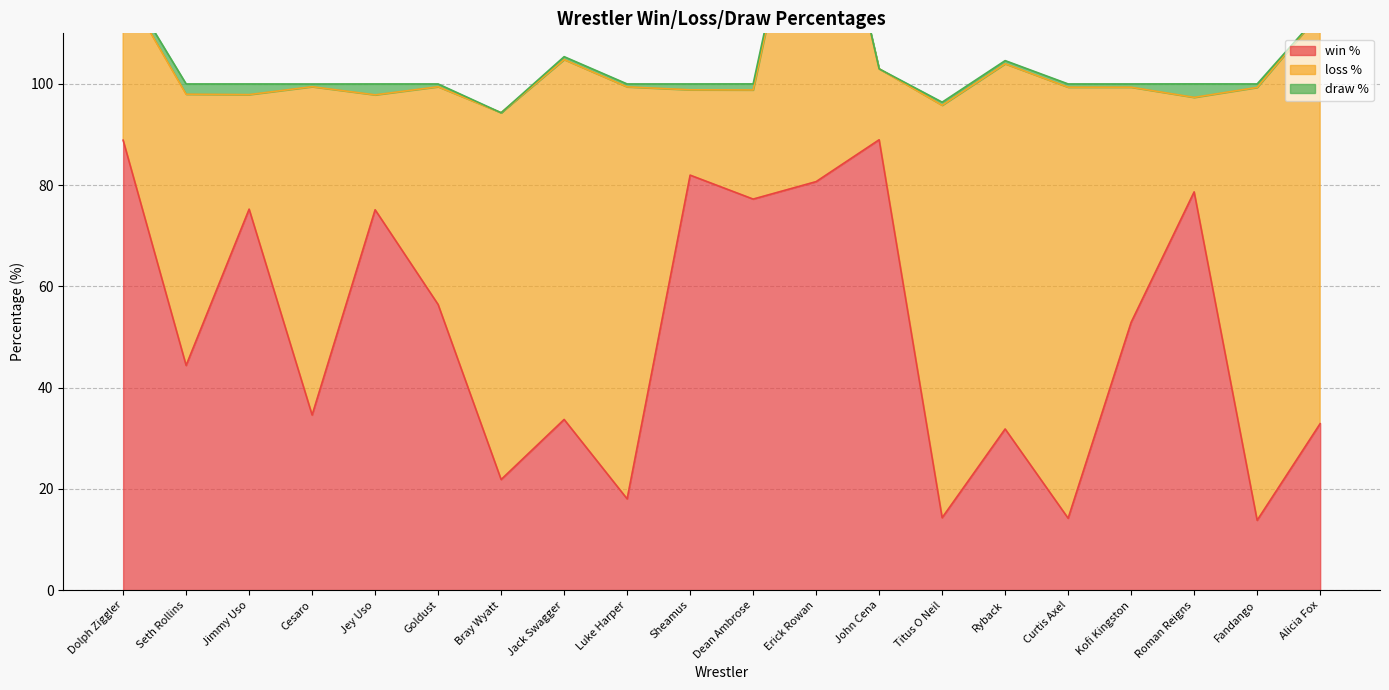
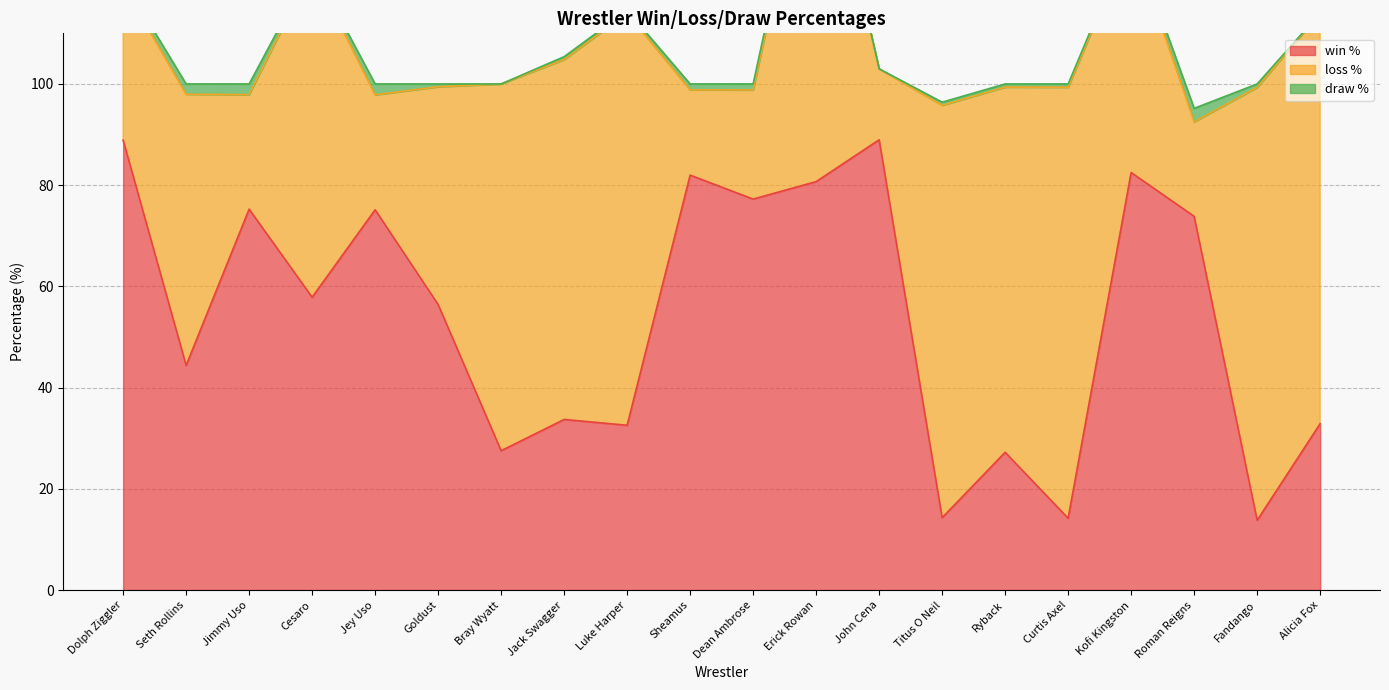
win %, Cesaro: 35 -> 58
win %, Bray Wyatt: 22 -> 28
win %, Luke Harper: 18 -> 33
win %, Ryback: 32 -> 27
win %, Kofi Kingston: 53 -> 83
win %, Roman Reigns: 79 -> 74
